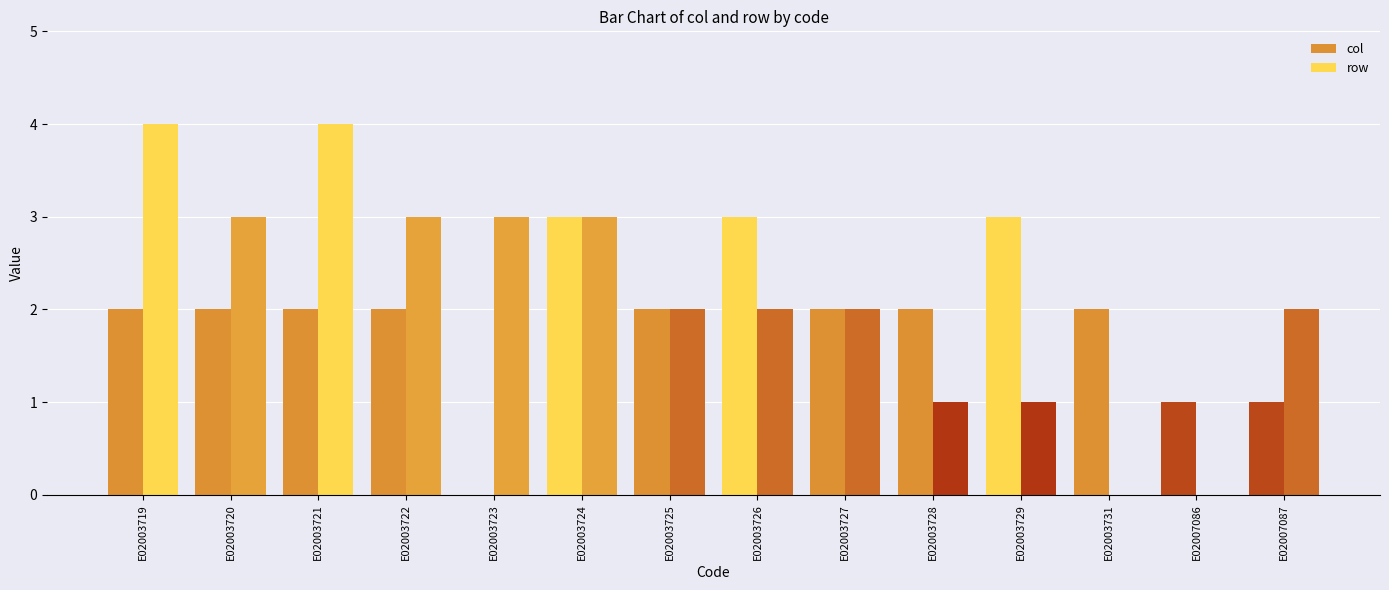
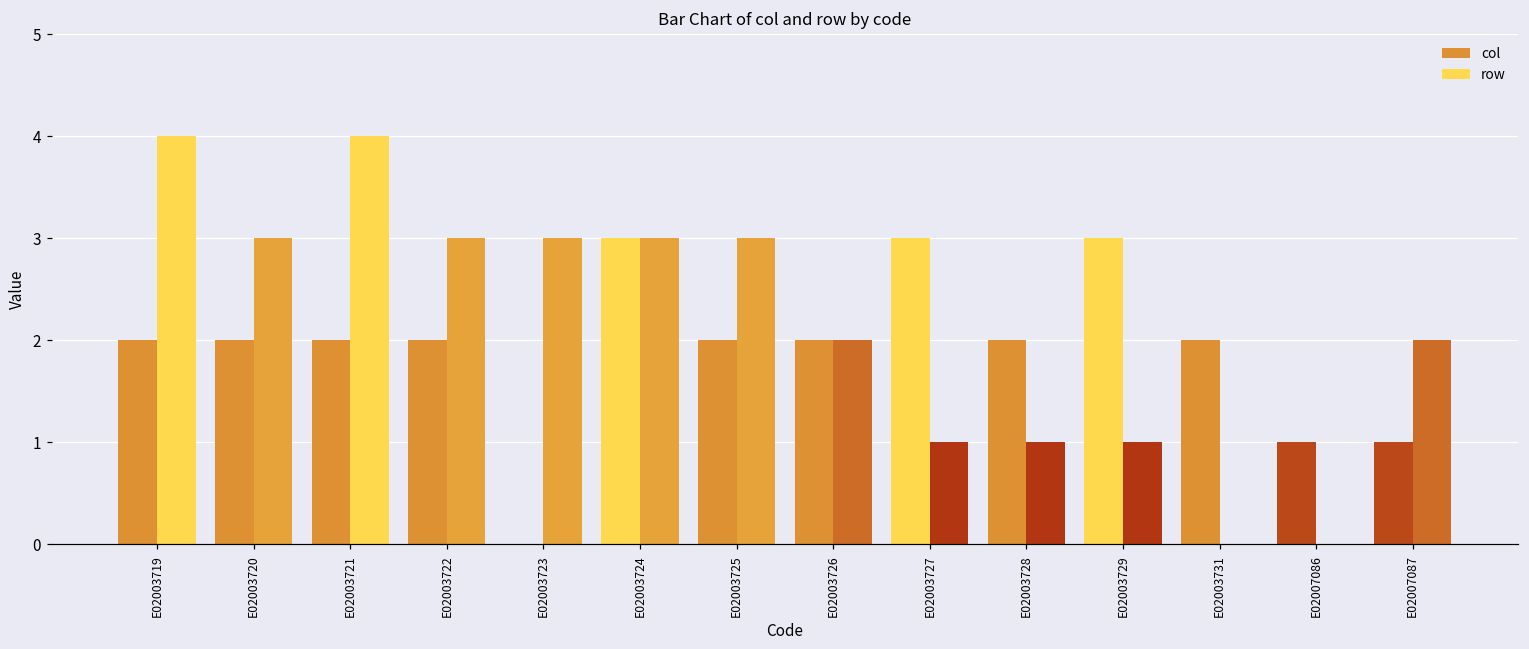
row, E02003725: 2 -> 3
col, E02003726: 3 -> 2
col, E02003727: 2 -> 3
row, E02003727: 2 -> 1
